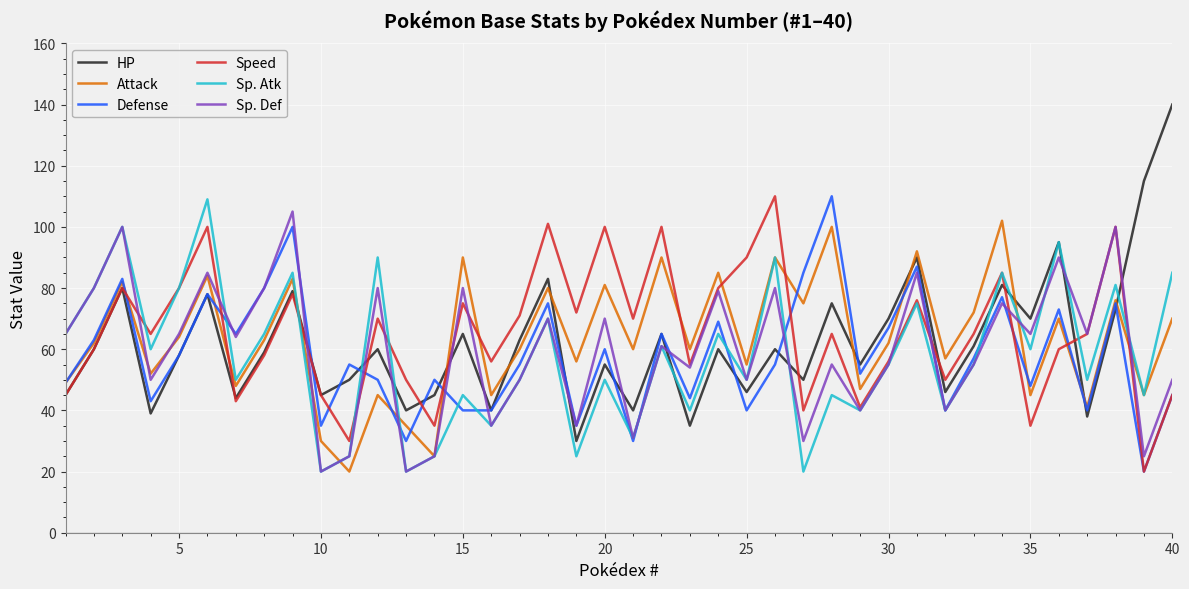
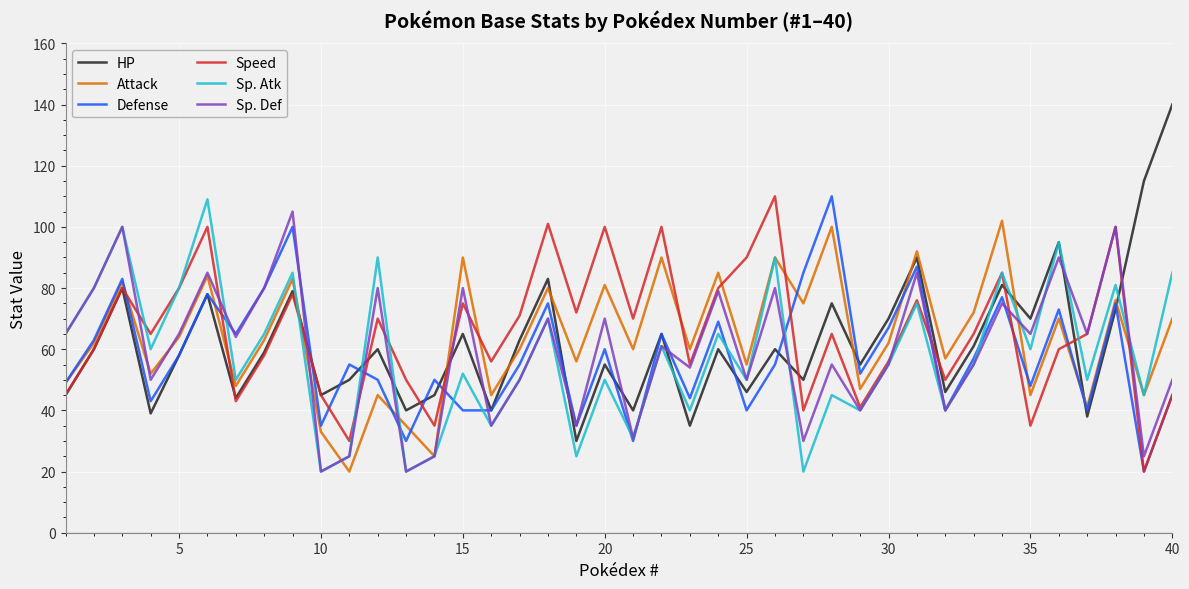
Attack, 10: 30 -> 33
Sp. Atk, 15: 45 -> 52
